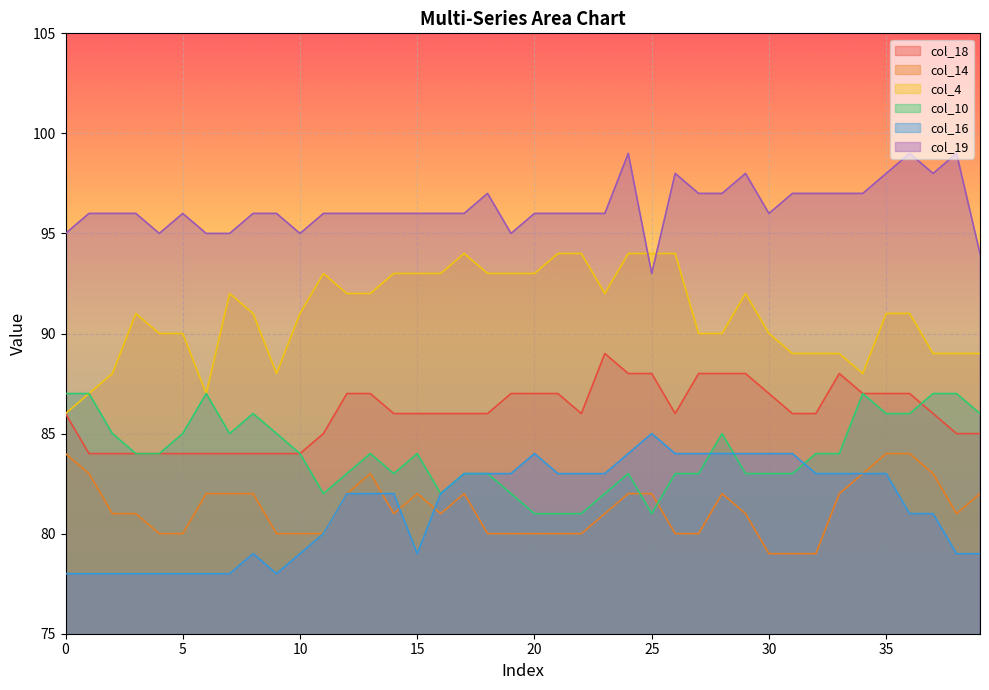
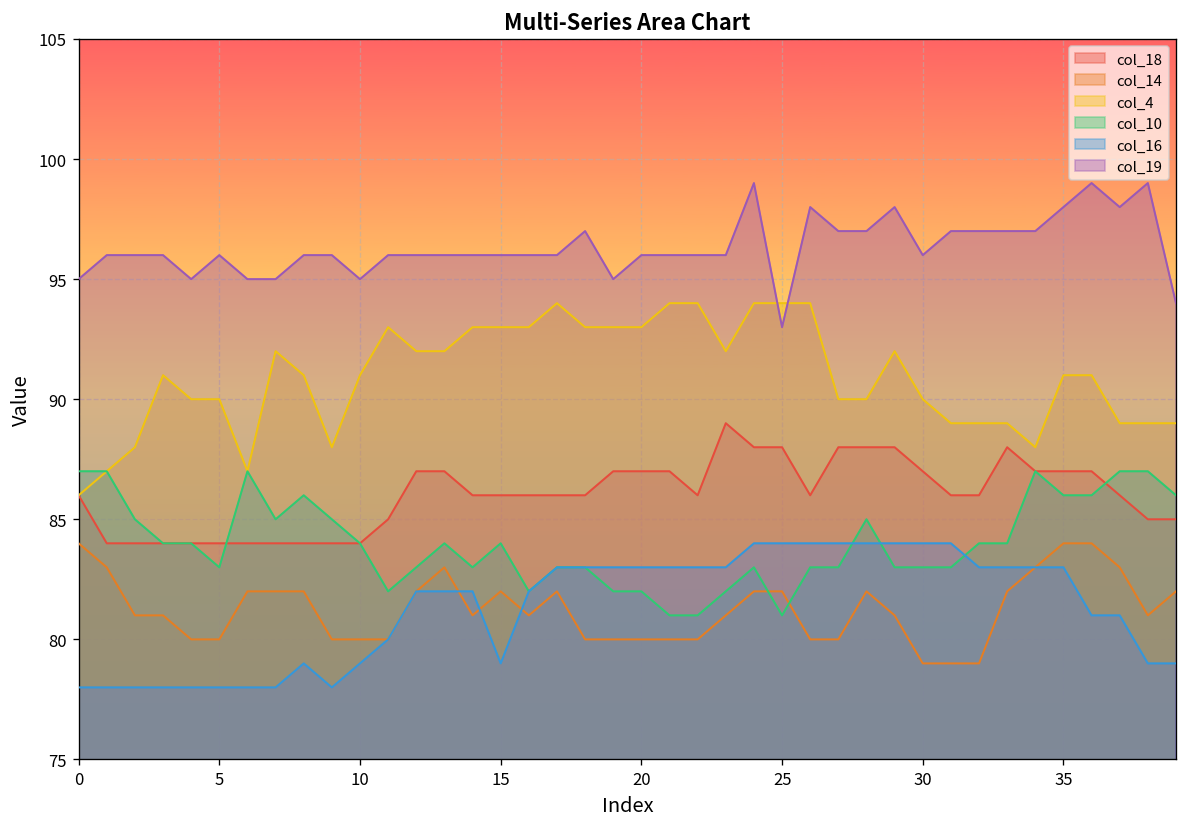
col_10, 5: 85 -> 83
col_10, 20: 81 -> 82
col_16, 20: 84 -> 83
col_16, 25: 85 -> 84
